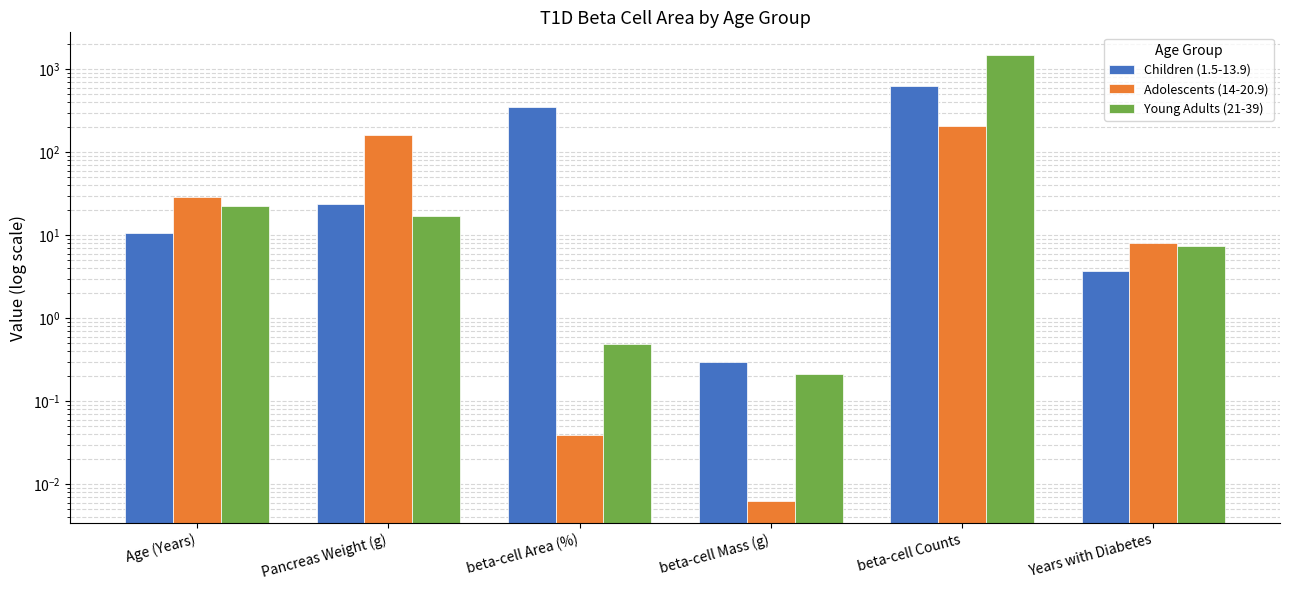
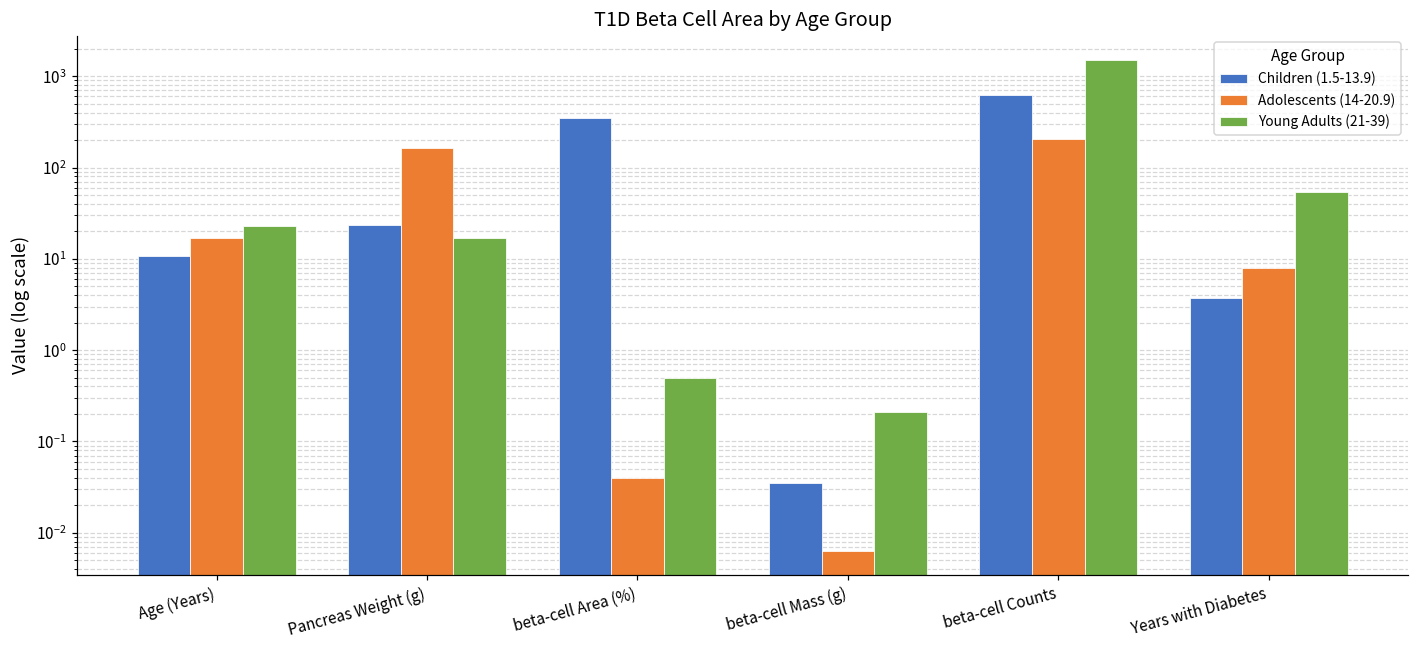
Adolescents (14-20.9), Age (Years): 29 -> 17
Children (1.5-13.9), beta-cell Mass (g): 0.30 -> 0.035
Young Adults (21-39), Years with Diabetes: 8 -> 50
